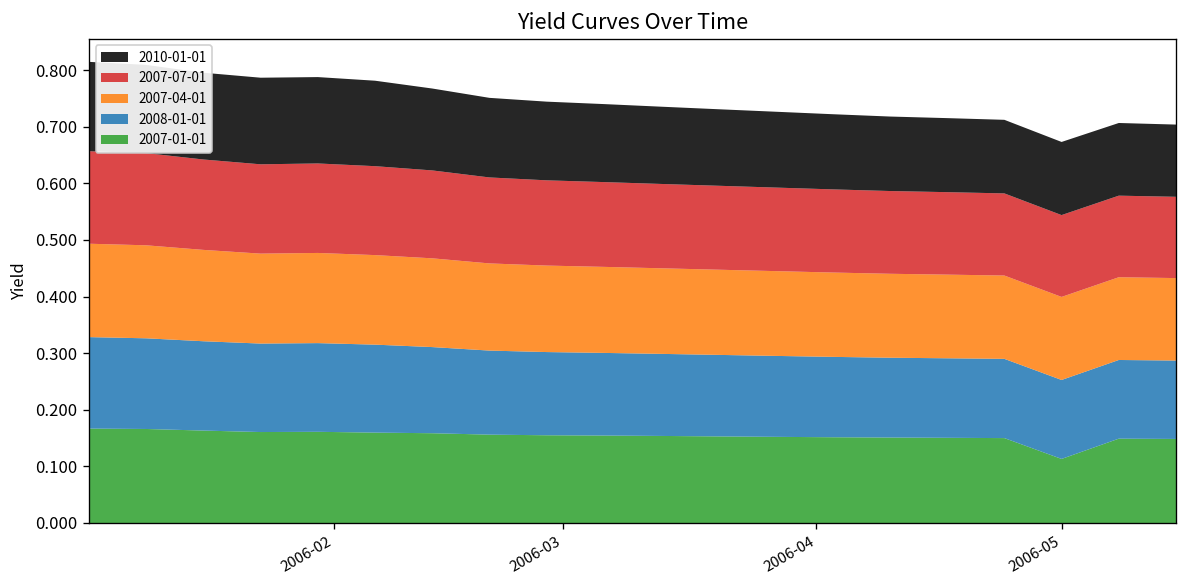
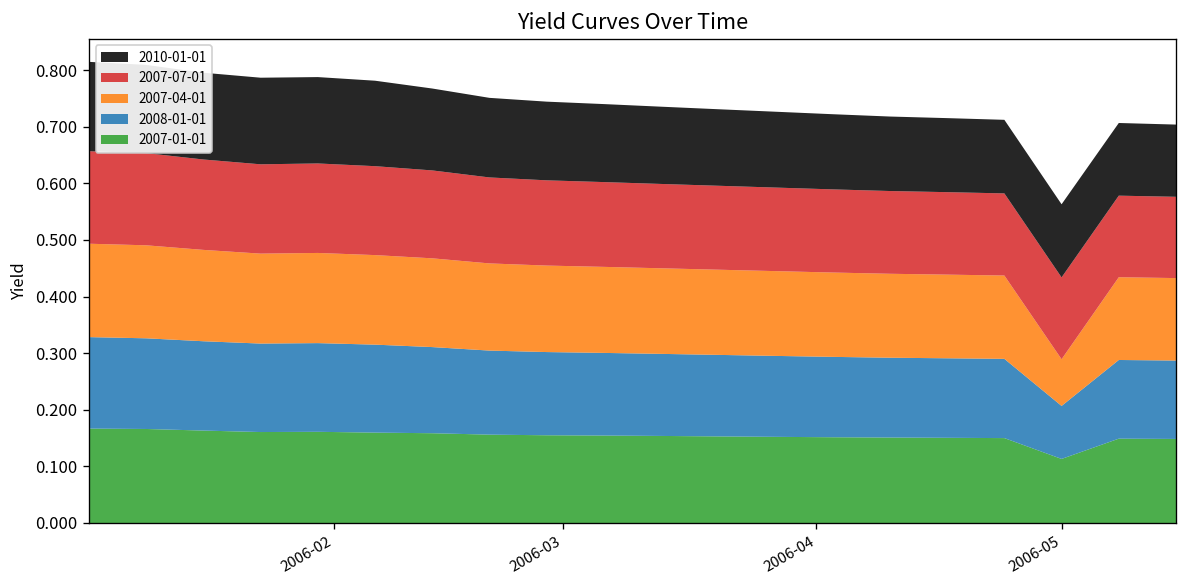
2008-01-01, 2006-05: 0.14 -> 0.09
2007-04-01, 2006-05: 0.15 -> 0.08
